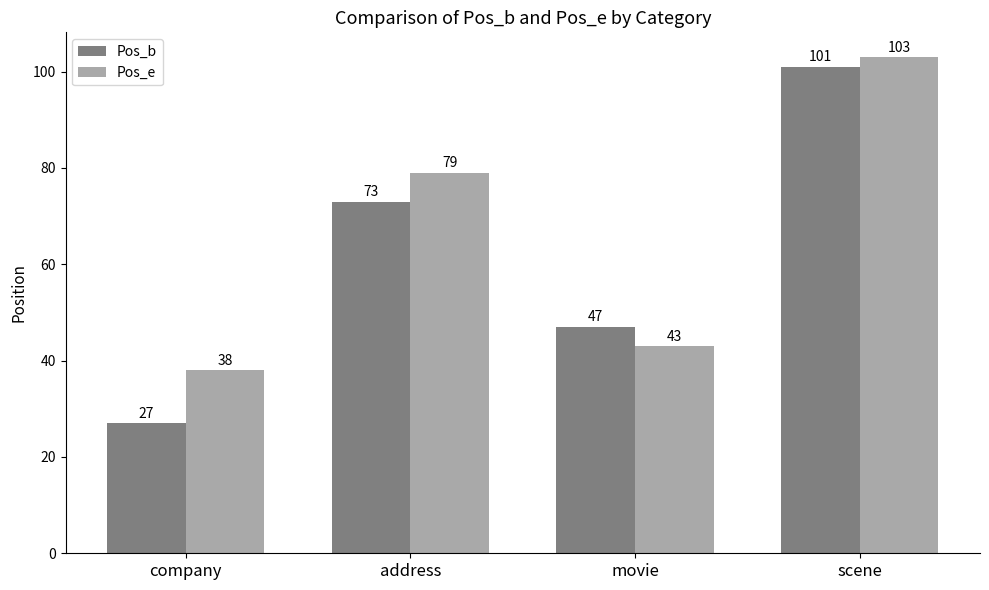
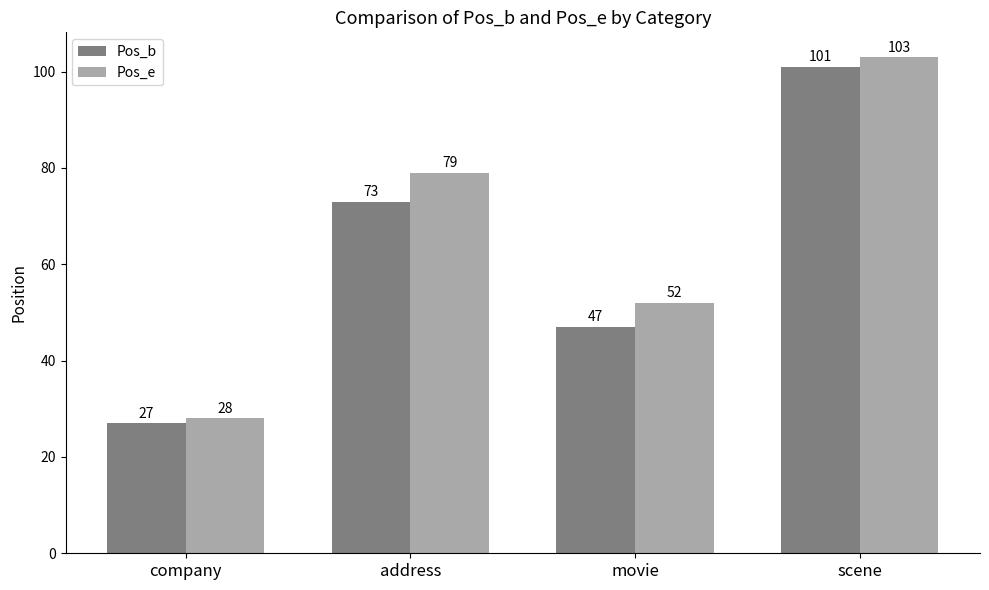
Pos_e, company: 38 -> 28
Pos_e, movie: 43 -> 52
